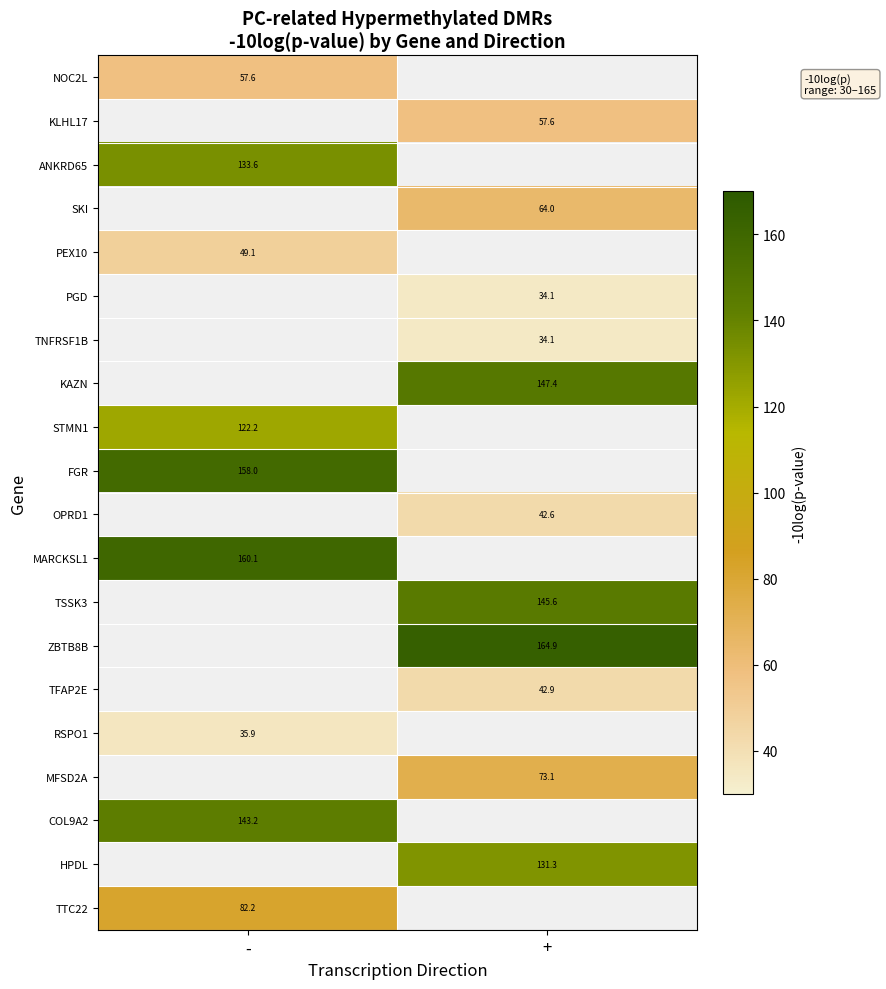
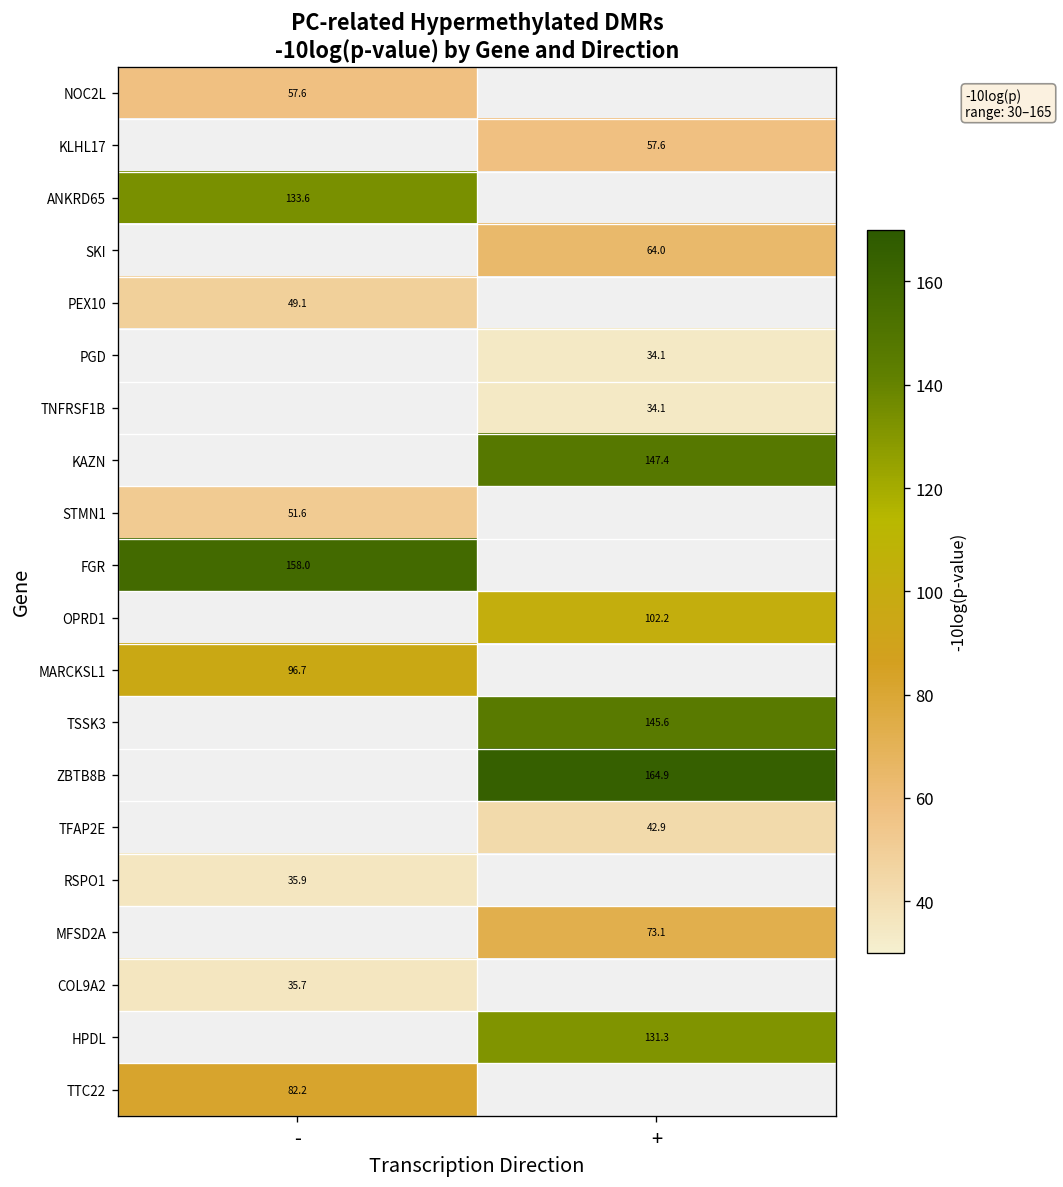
STMN1, -: 122.2 -> 51.6
OPRD1, +: 42.6 -> 102.2
MARCKSL1, -: 160.1 -> 96.7
COL9A2, -: 143.2 -> 35.7
